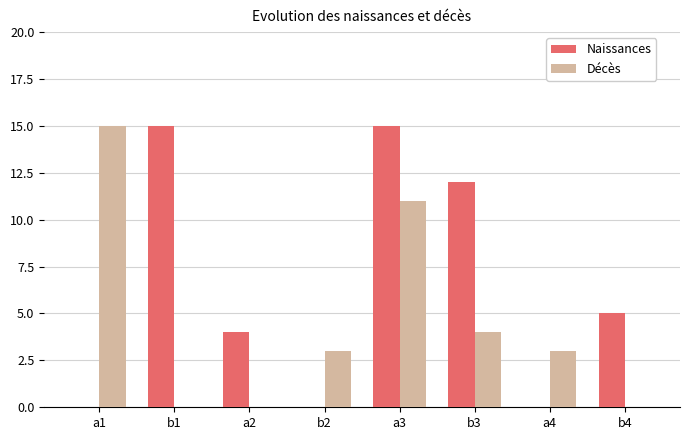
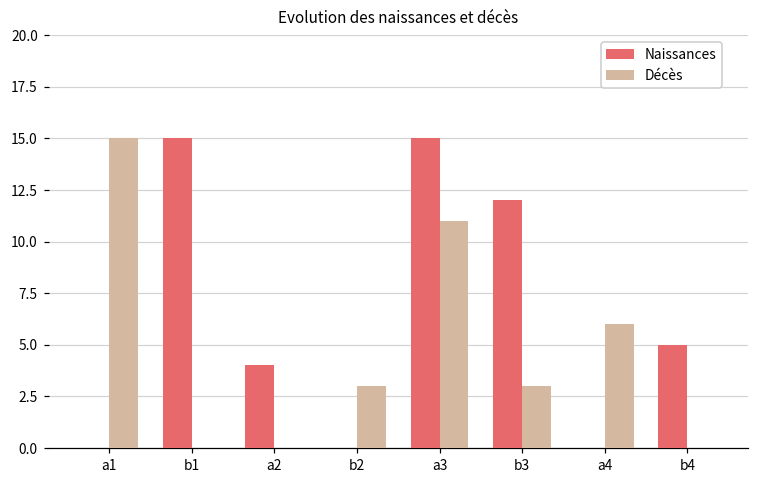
Décès, b3: 4 -> 3
Décès, a4: 3 -> 6
